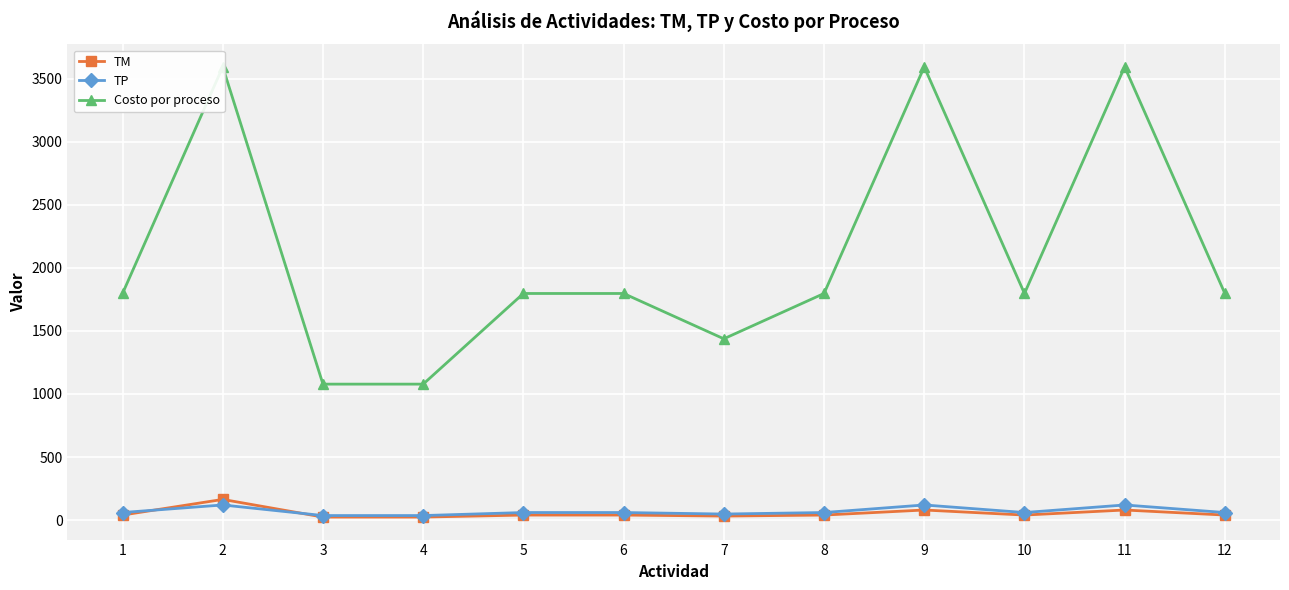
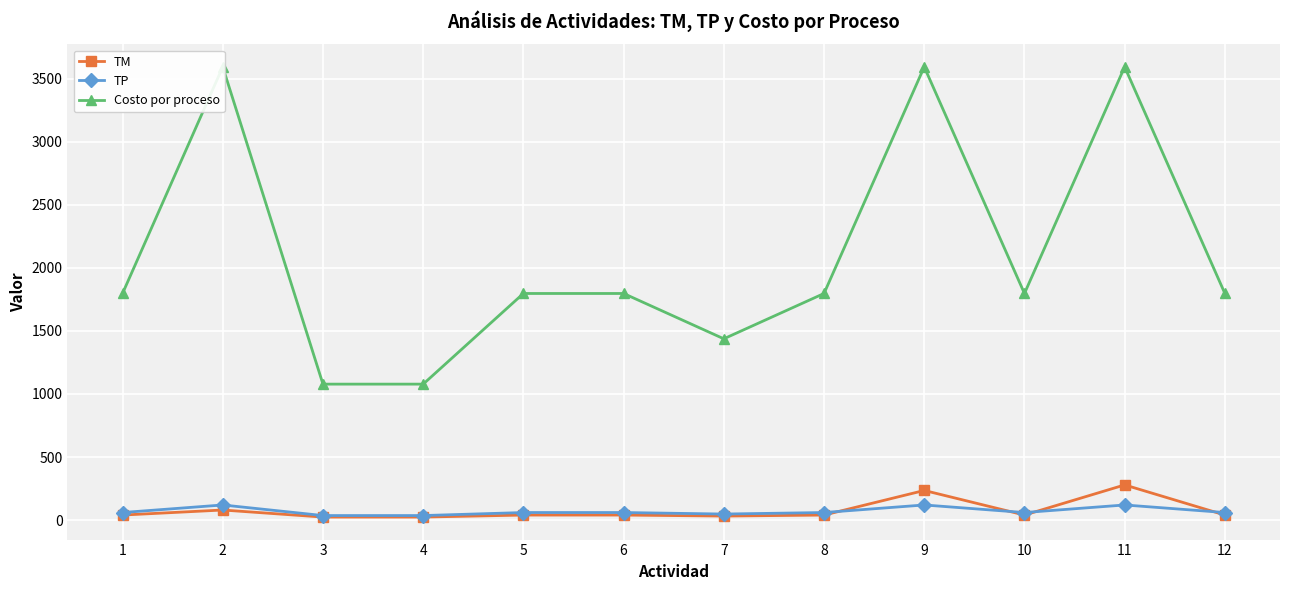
TM, 2: 160 -> 80
TM, 9: 80 -> 240
TM, 11: 80 -> 280
